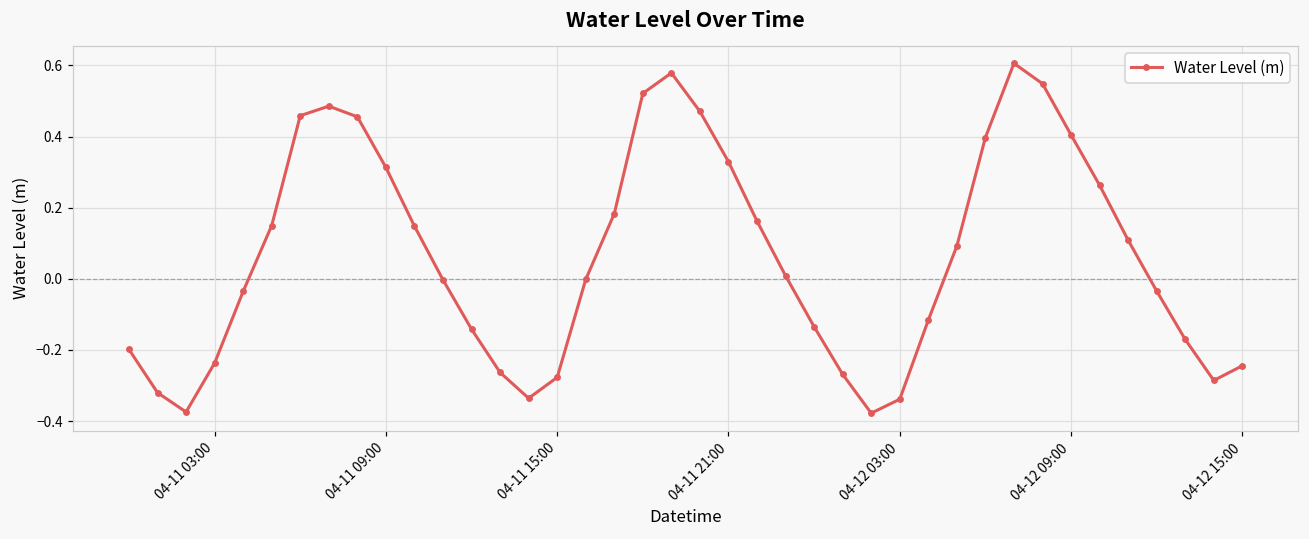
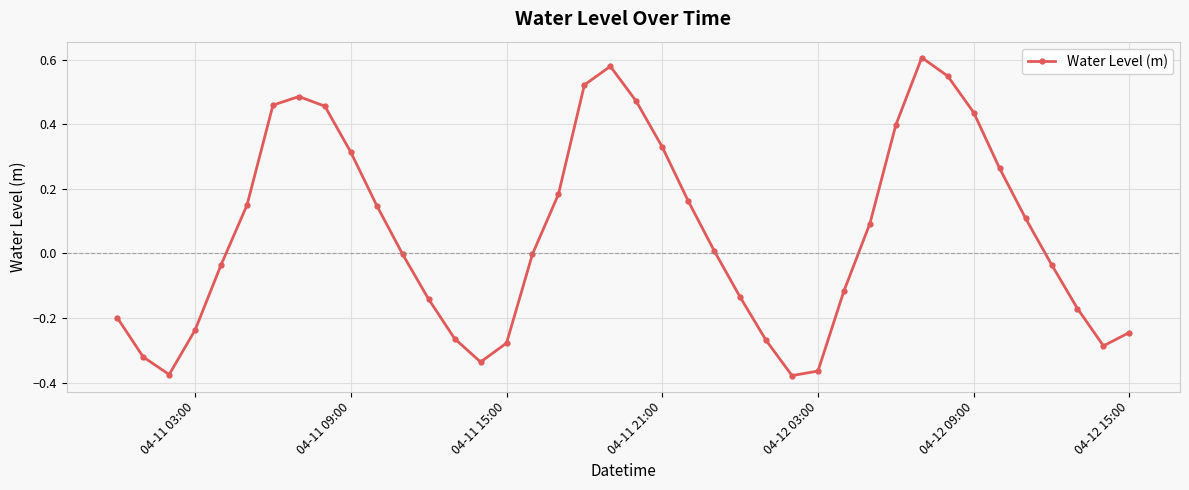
04-12 03:00: -0.34 -> -0.36
04-12 09:00: 0.40 -> 0.44
